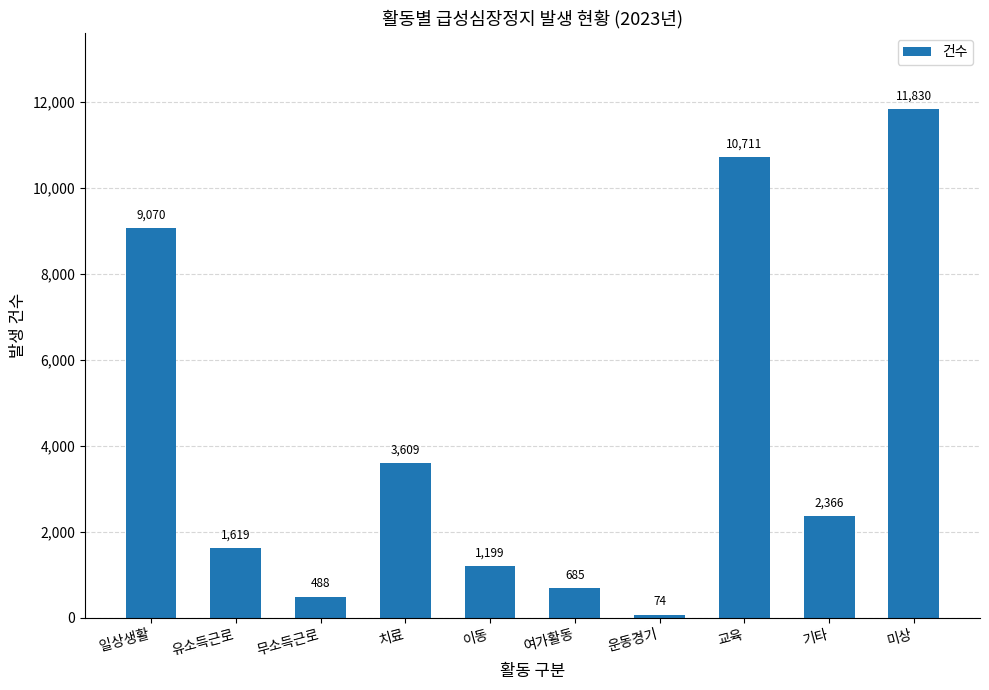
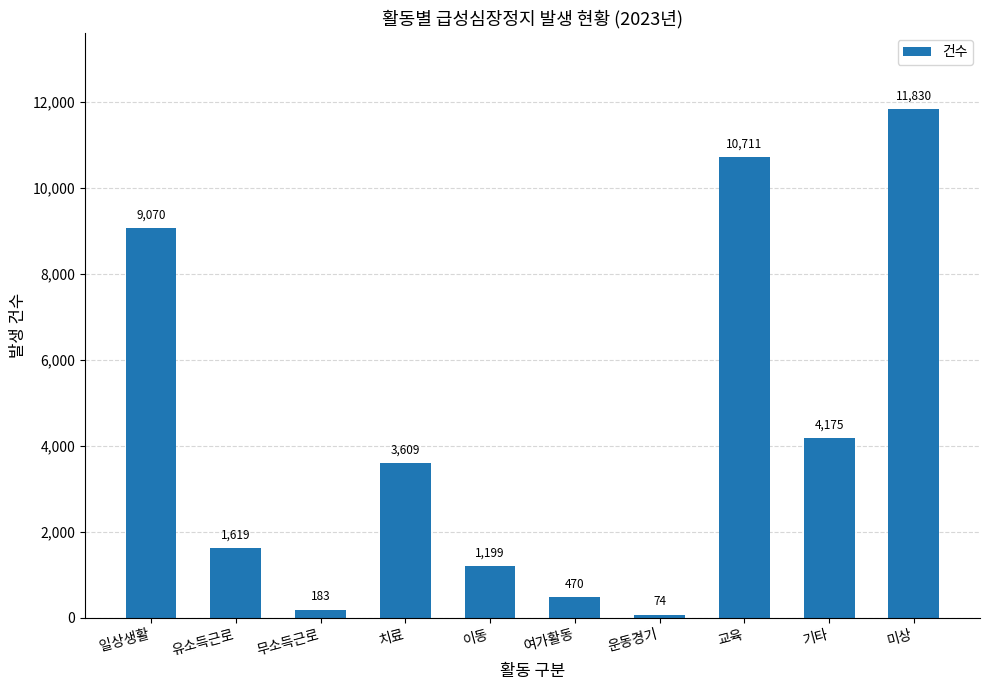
무소득근로: 488 -> 183
여가활동: 685 -> 470
기타: 2,366 -> 4,175
